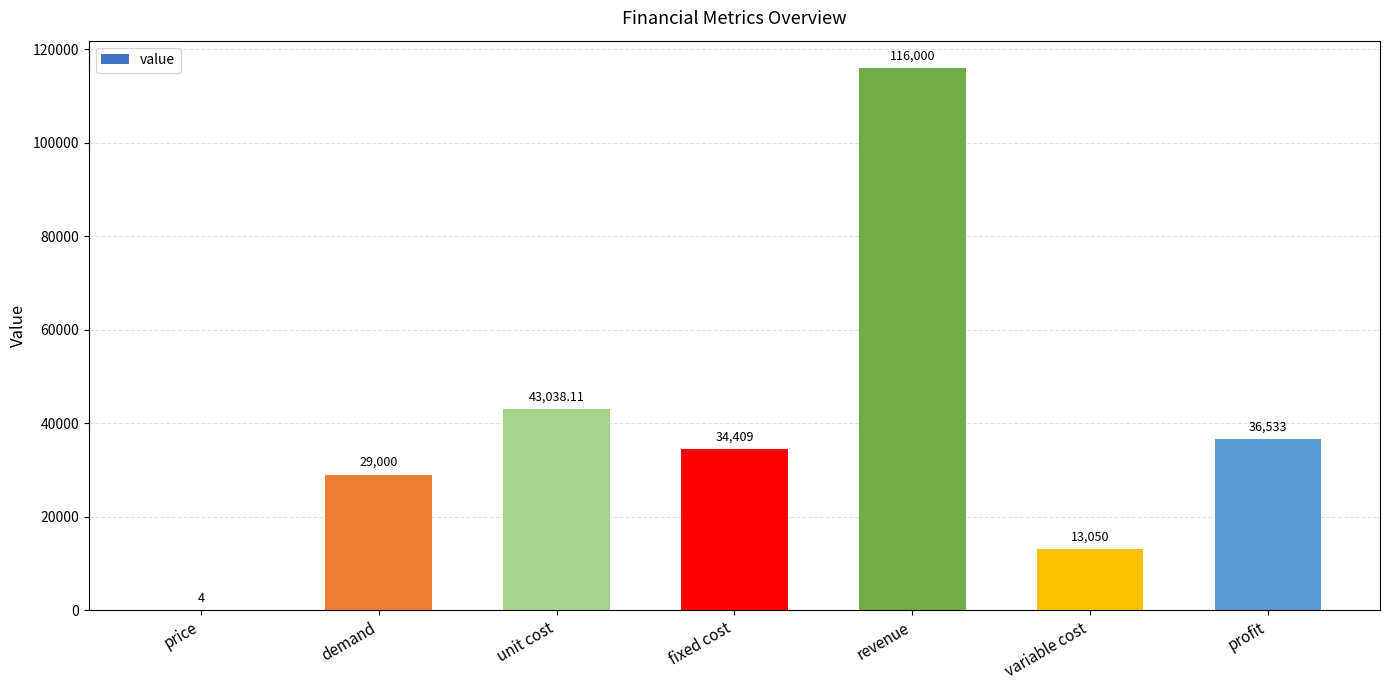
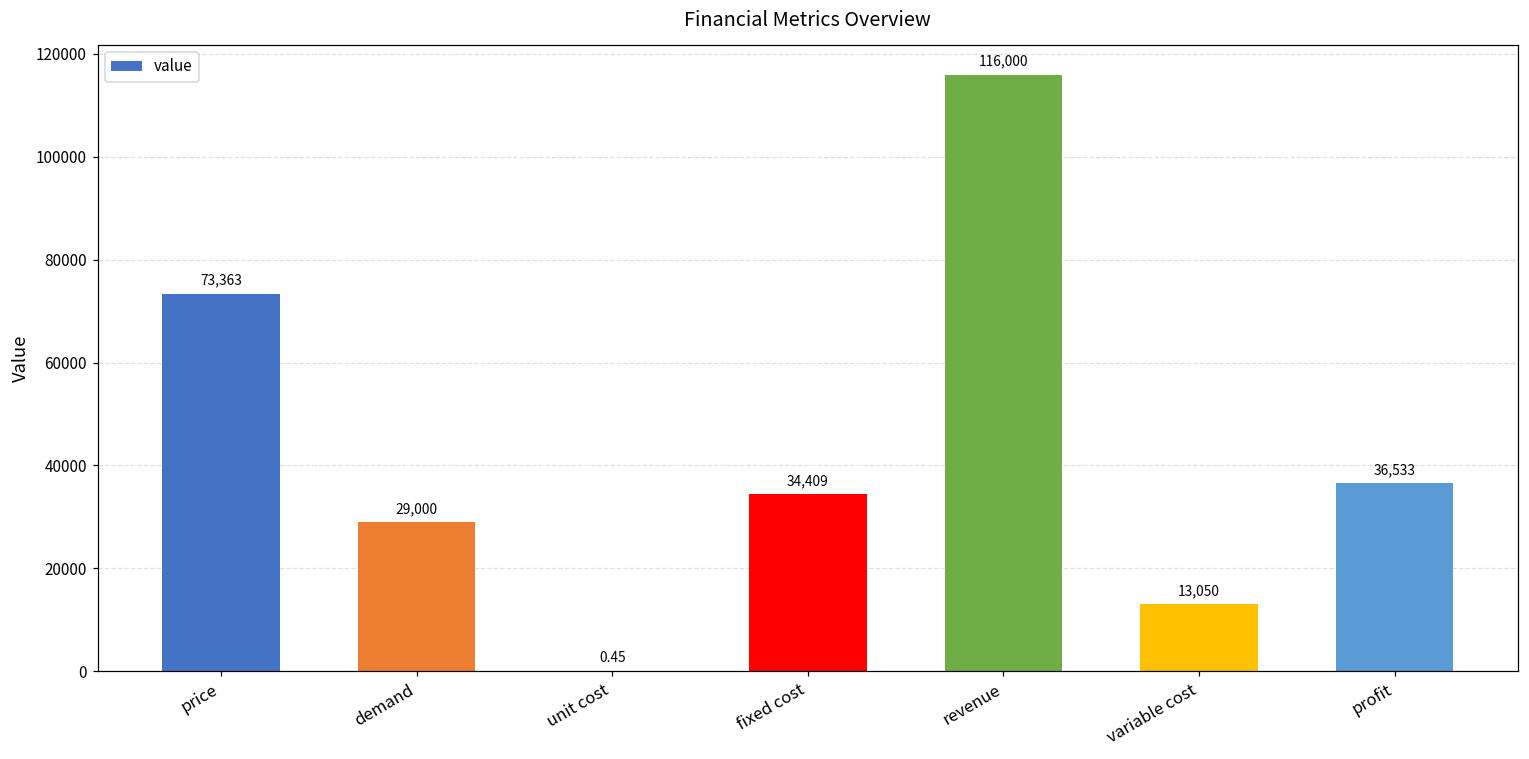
price: 4 -> 73,363
unit cost: 43,038.11 -> 0.45
